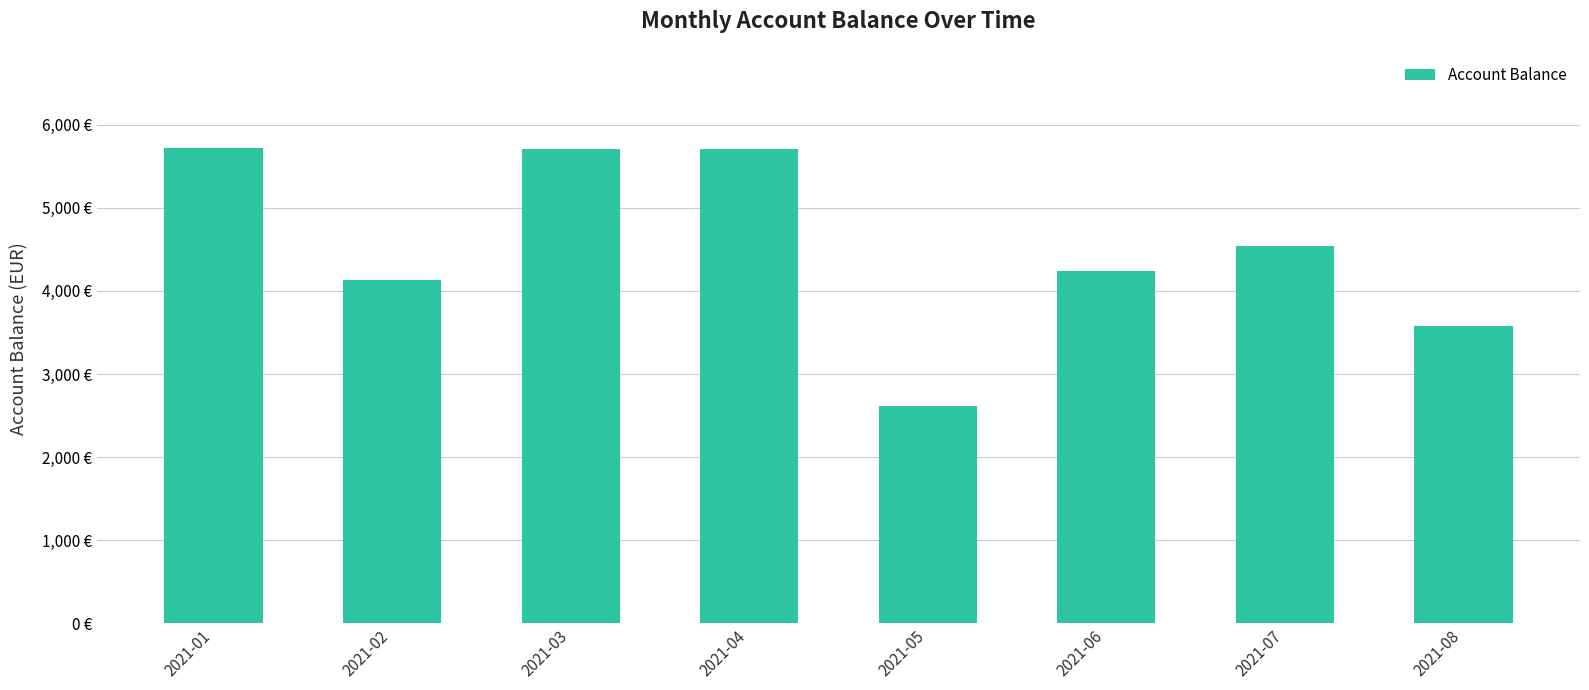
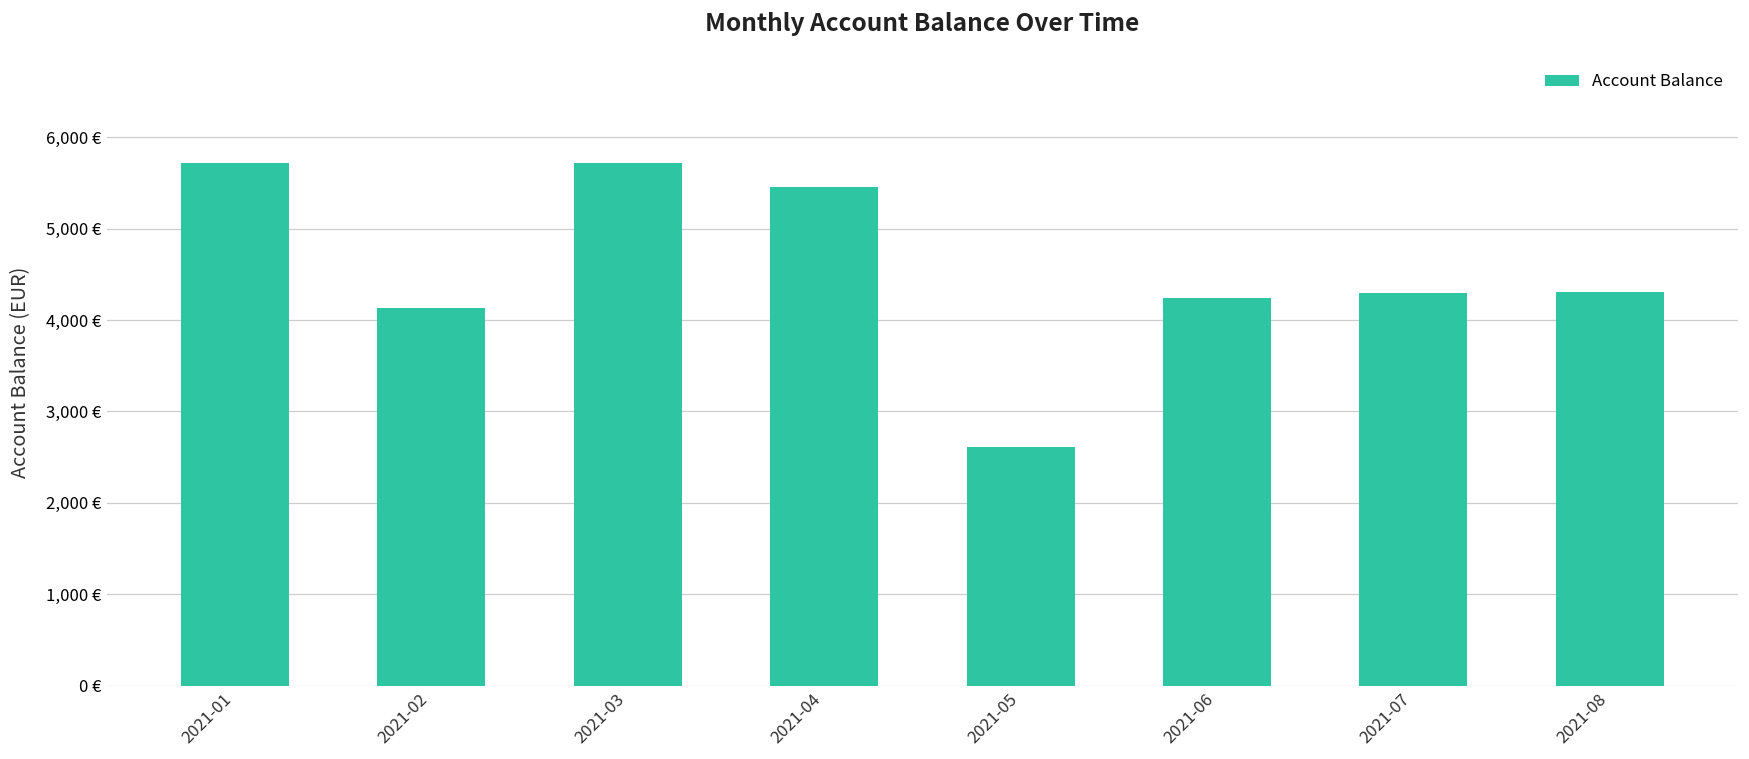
2021-04: 5,700 € -> 5,500 €
2021-07: 4,500 € -> 4,300 €
2021-08: 3,600 € -> 4,300 €
